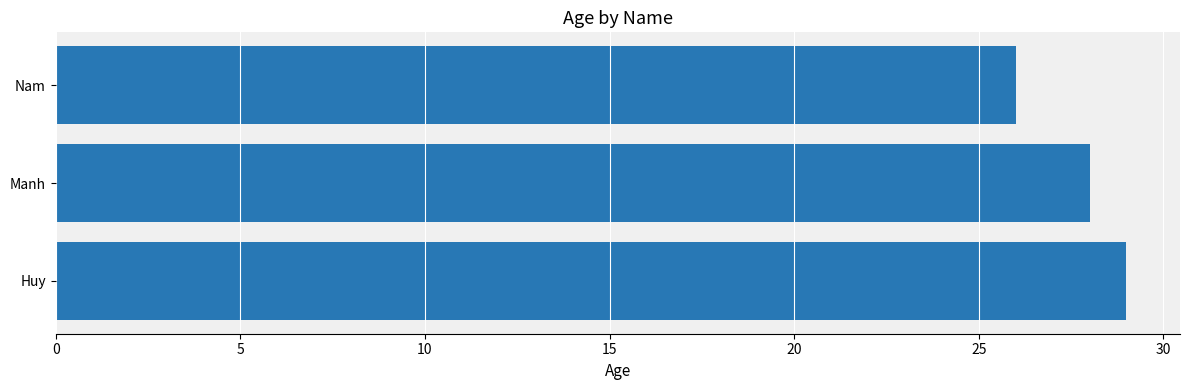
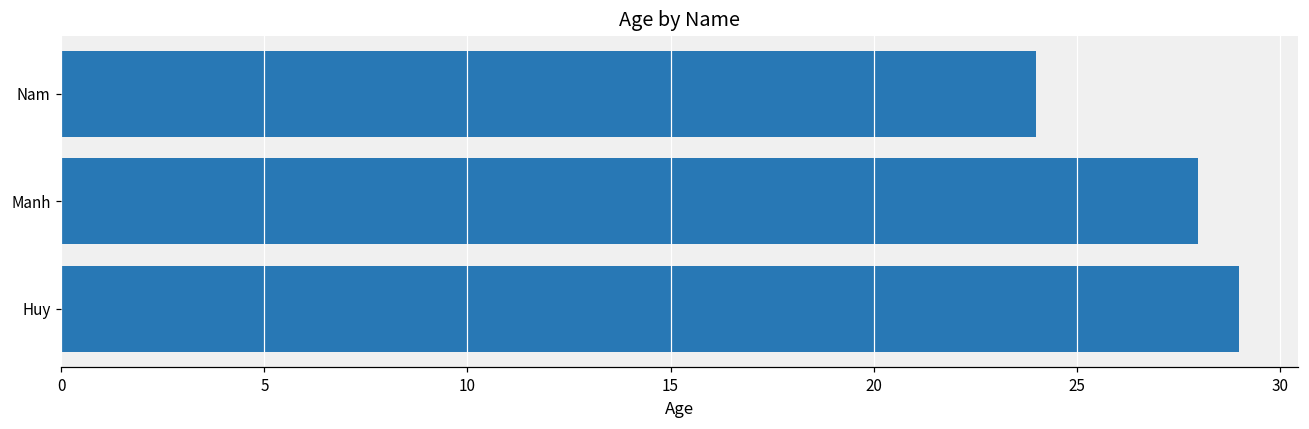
Nam: 26 -> 24
